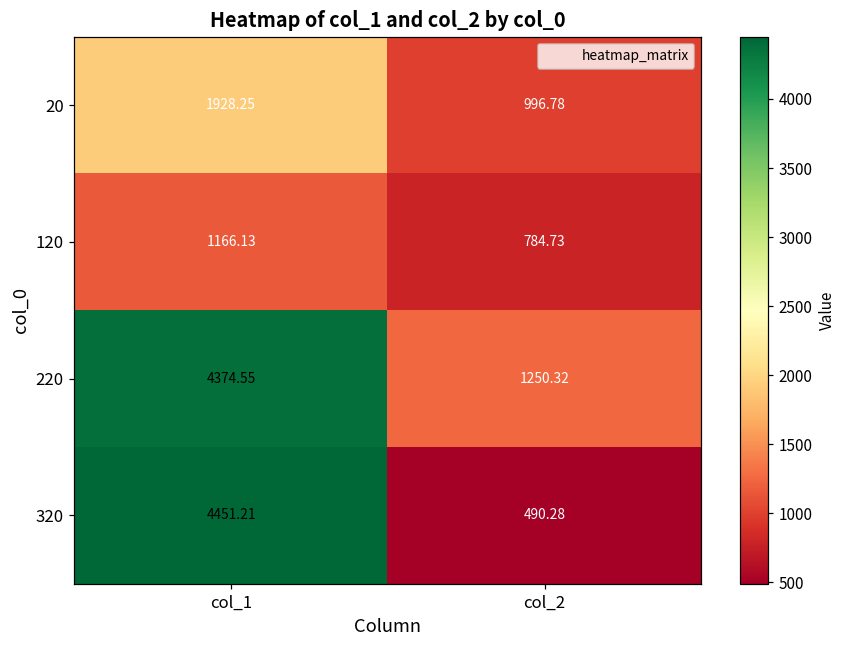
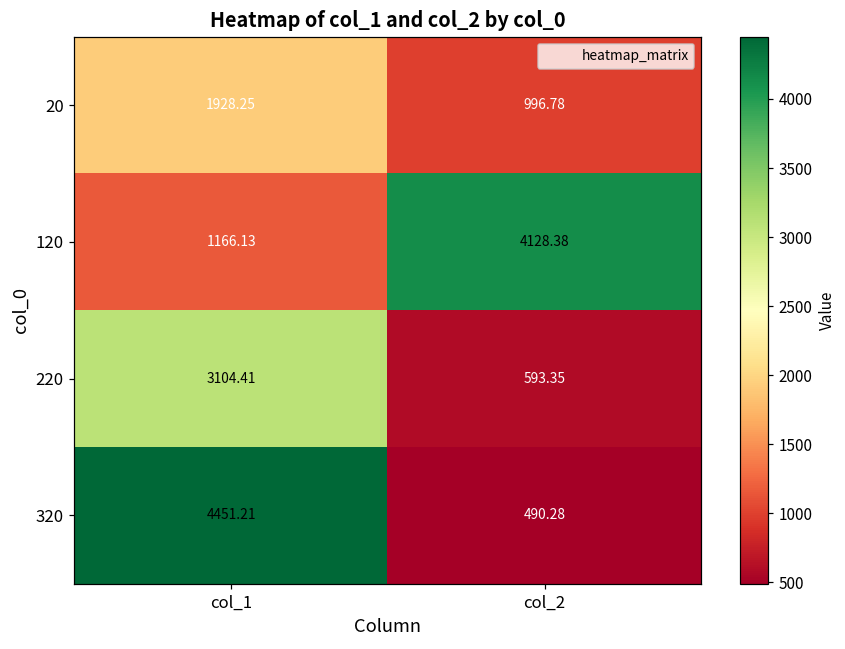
120, col_2: 784.73 -> 4128.38
220, col_1: 4374.55 -> 3104.41
220, col_2: 1250.32 -> 593.35
